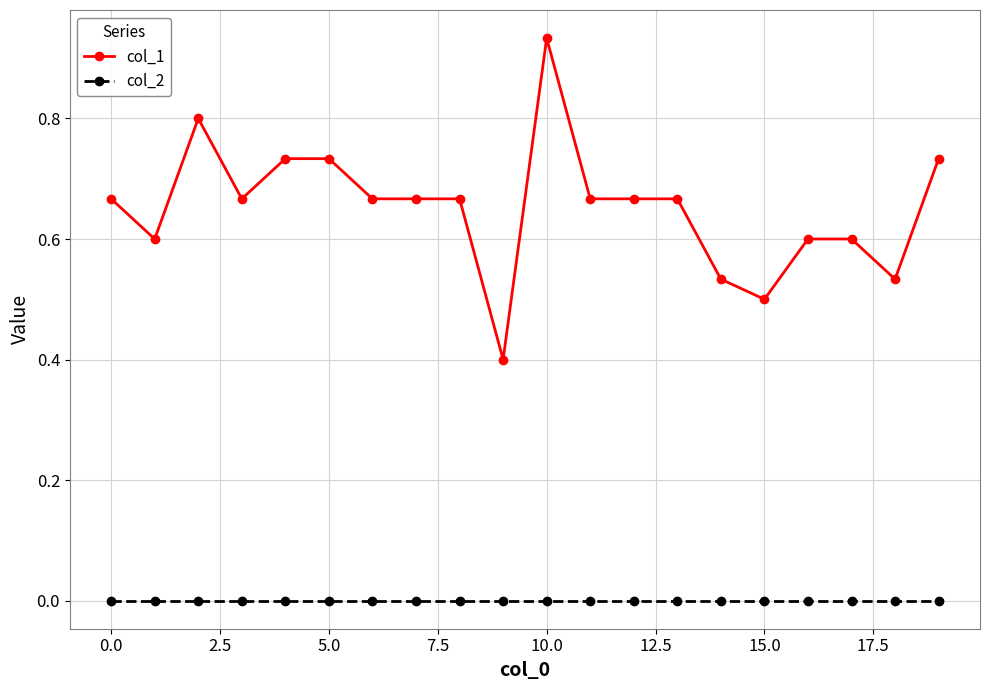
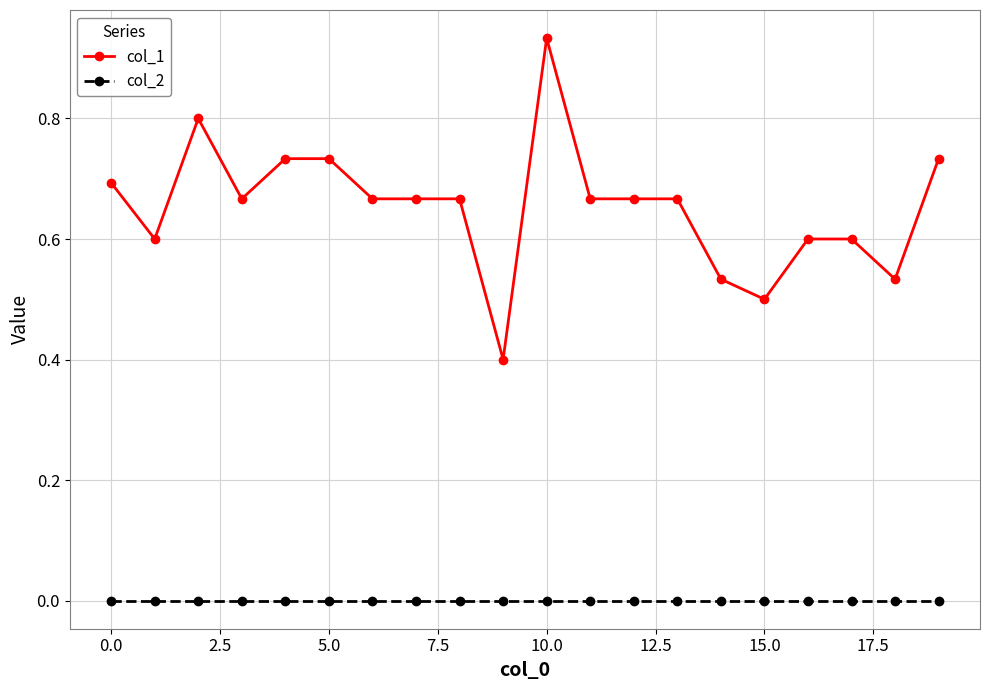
col_1, 0.0: 0.67 -> 0.69
